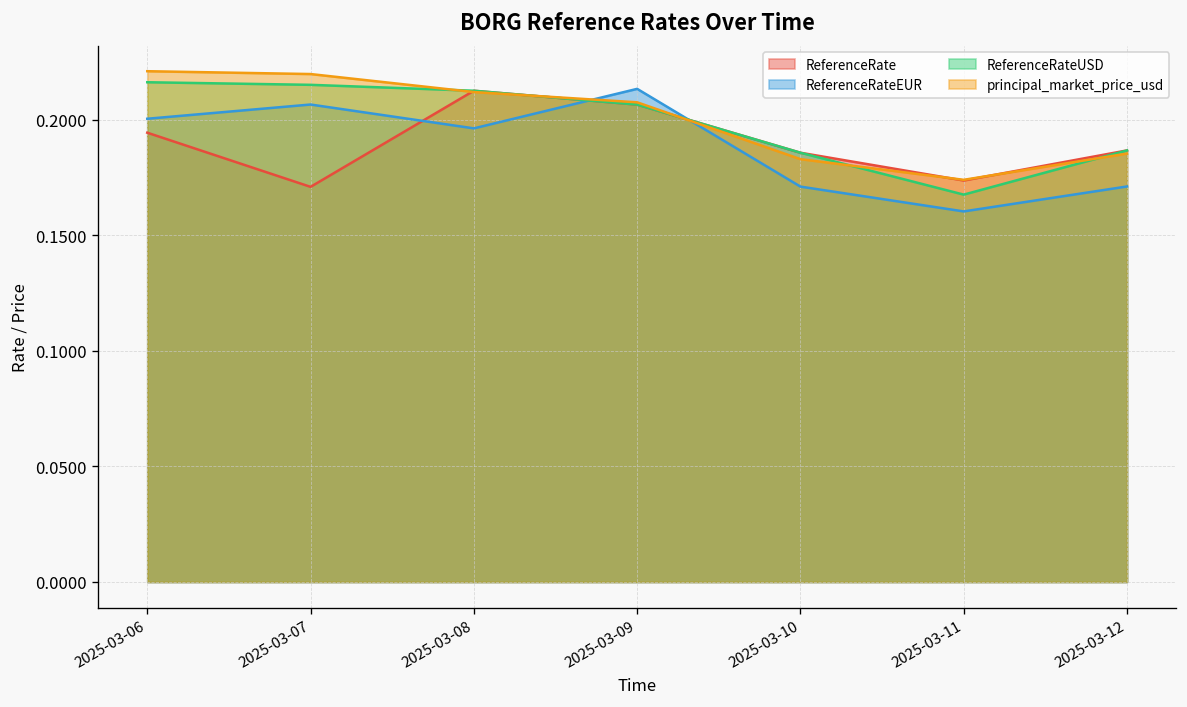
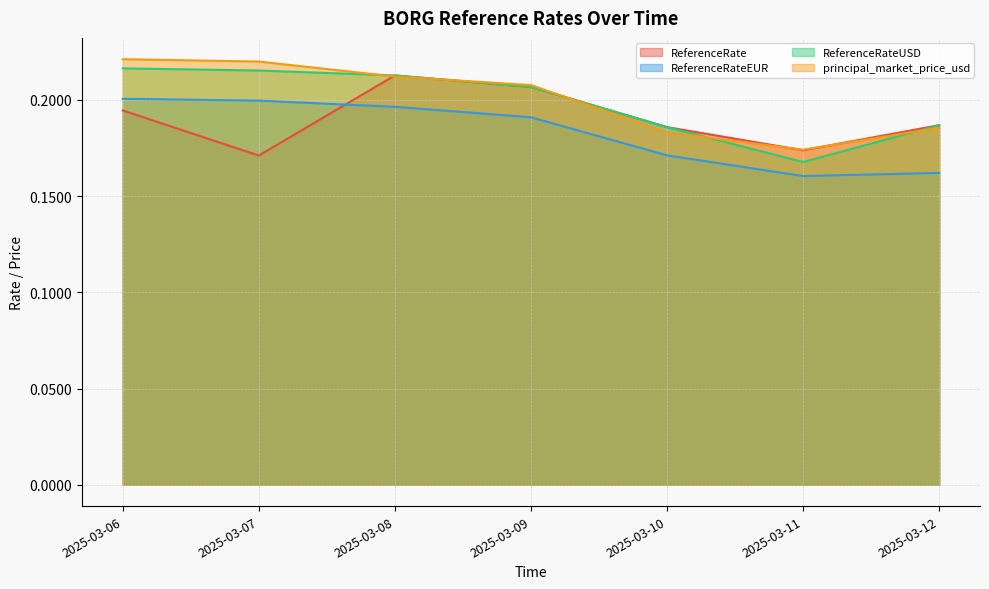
ReferenceRateEUR, 2025-03-07: 0.207 -> 0.200
ReferenceRateEUR, 2025-03-09: 0.213 -> 0.191
ReferenceRateEUR, 2025-03-12: 0.171 -> 0.162
